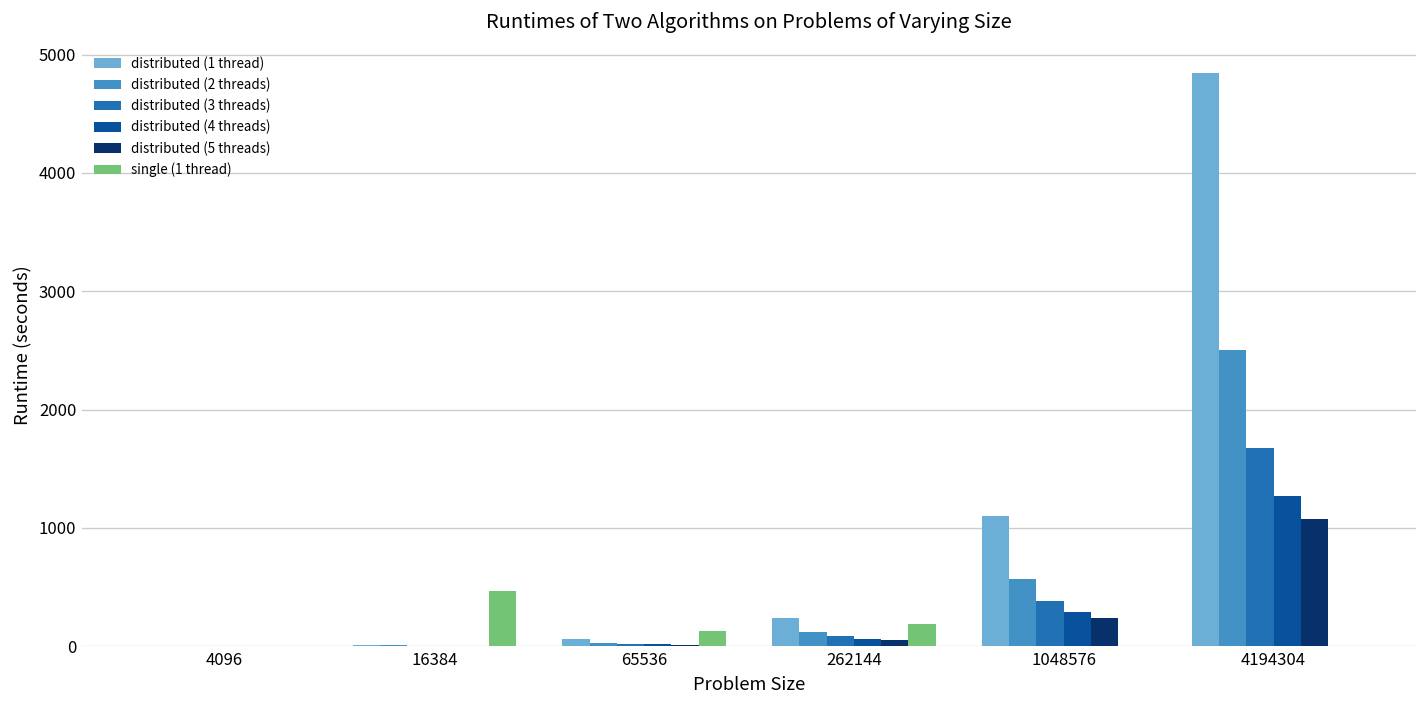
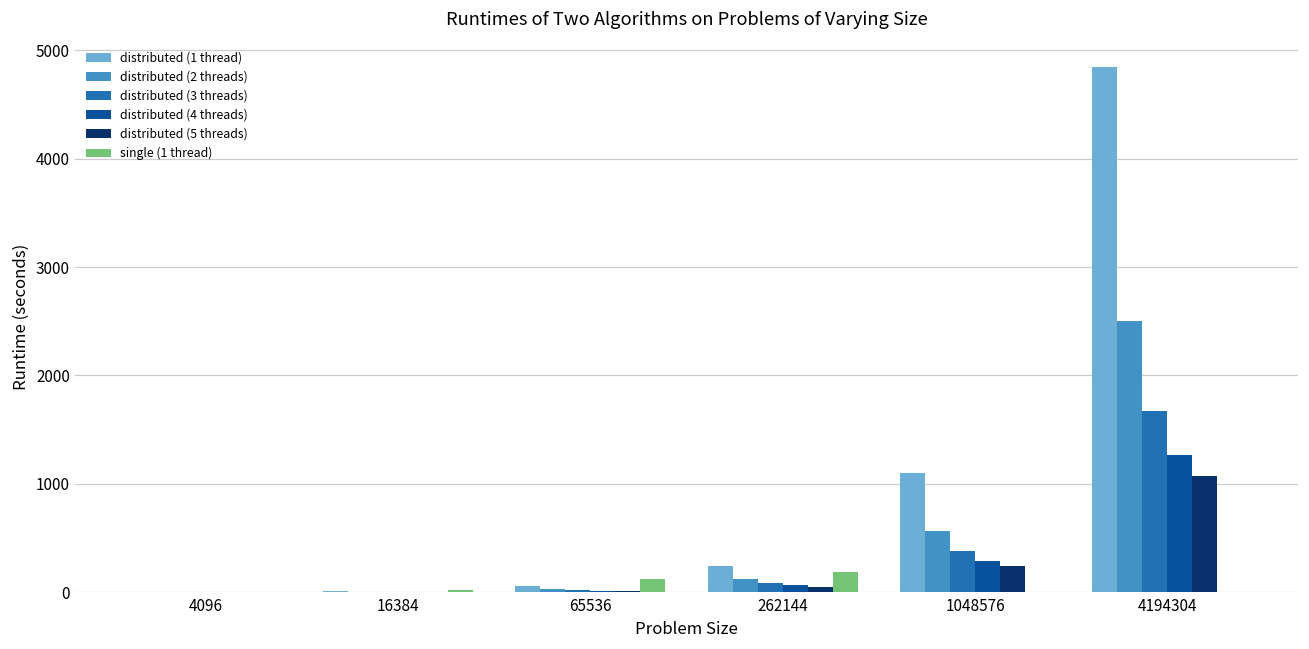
single (1 thread), 16384: 500 -> 0
